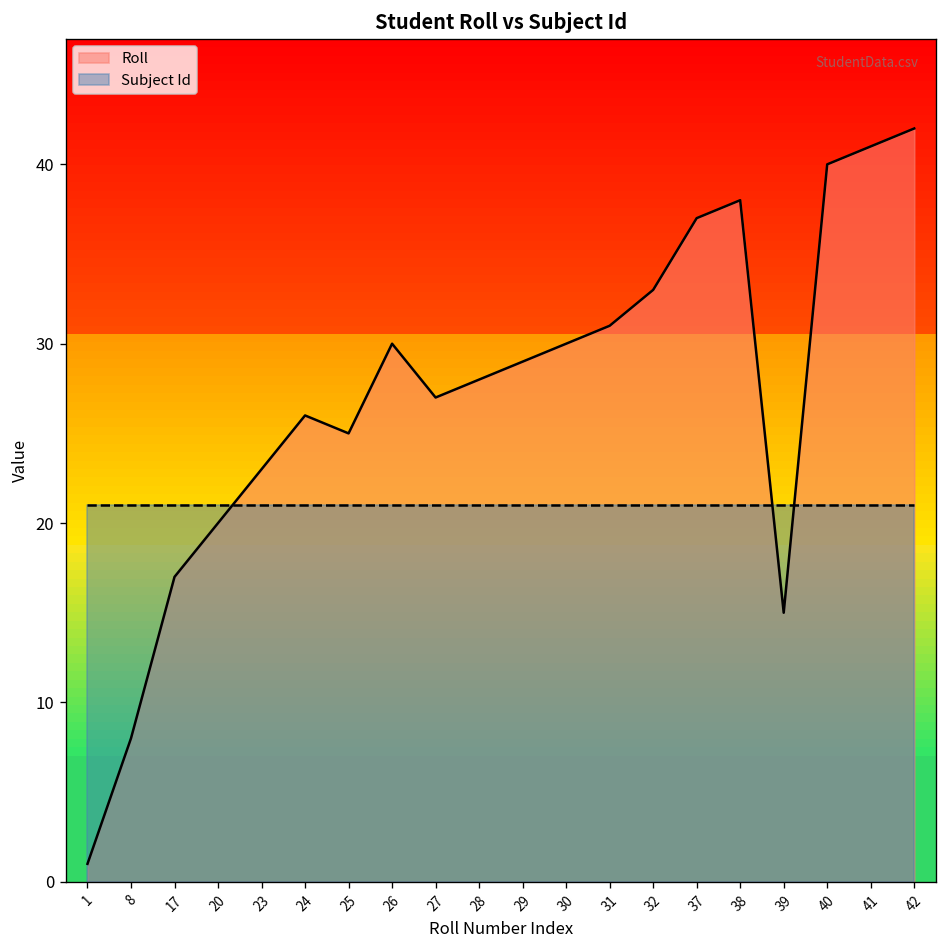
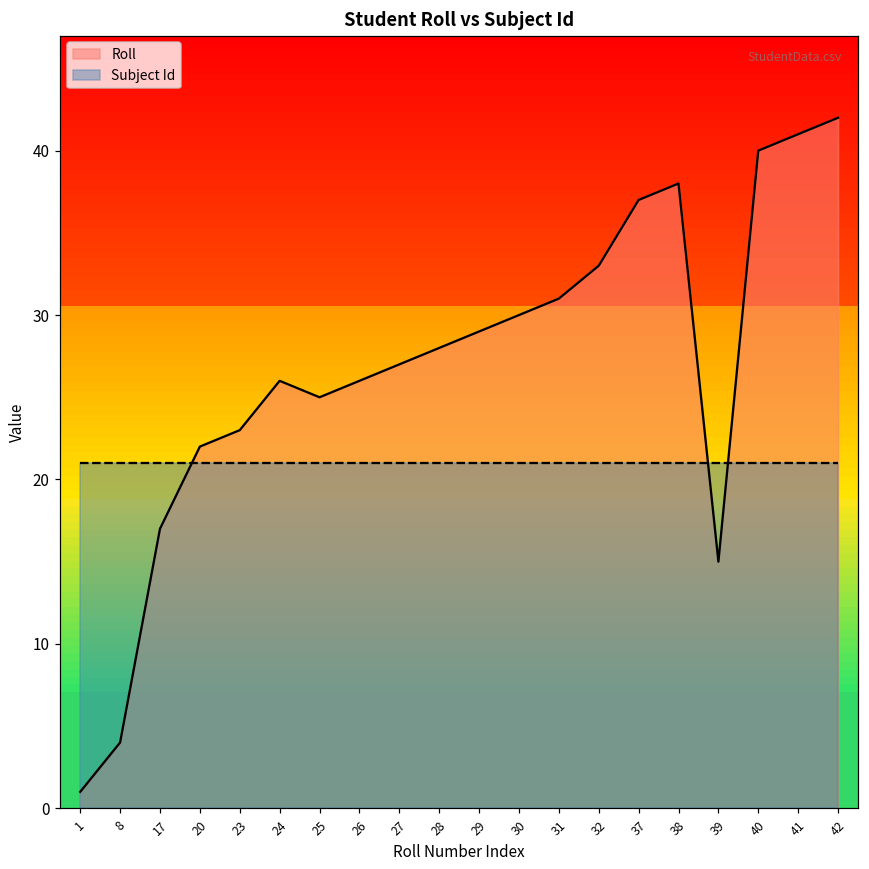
Roll, 8: 8 -> 4
Roll, 20: 20 -> 22
Roll, 26: 30 -> 26
